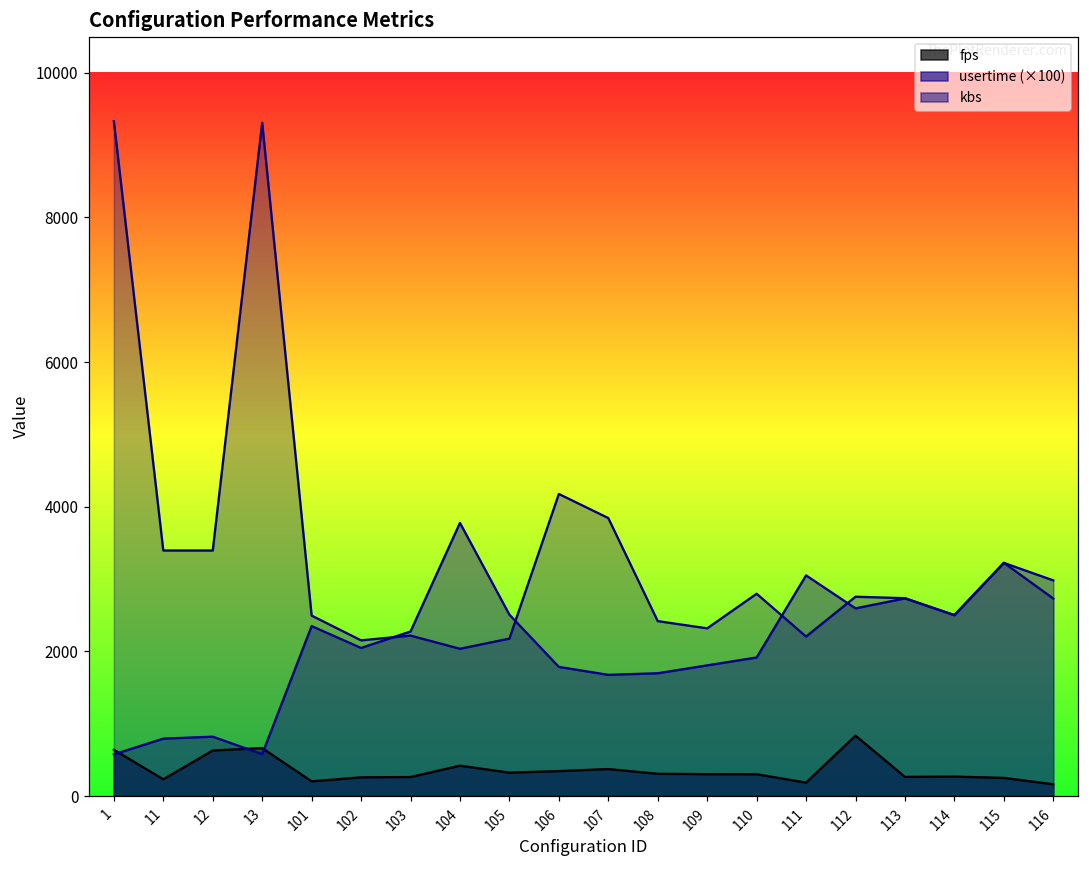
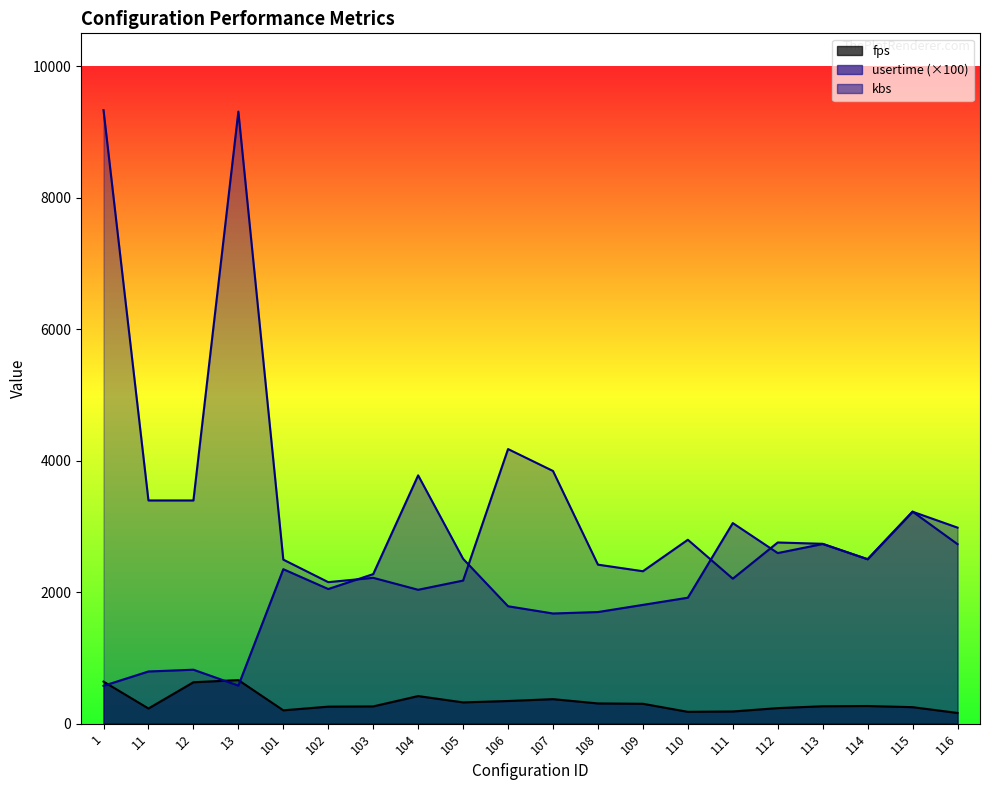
fps, 110: 300 -> 200
fps, 112: 800 -> 200
